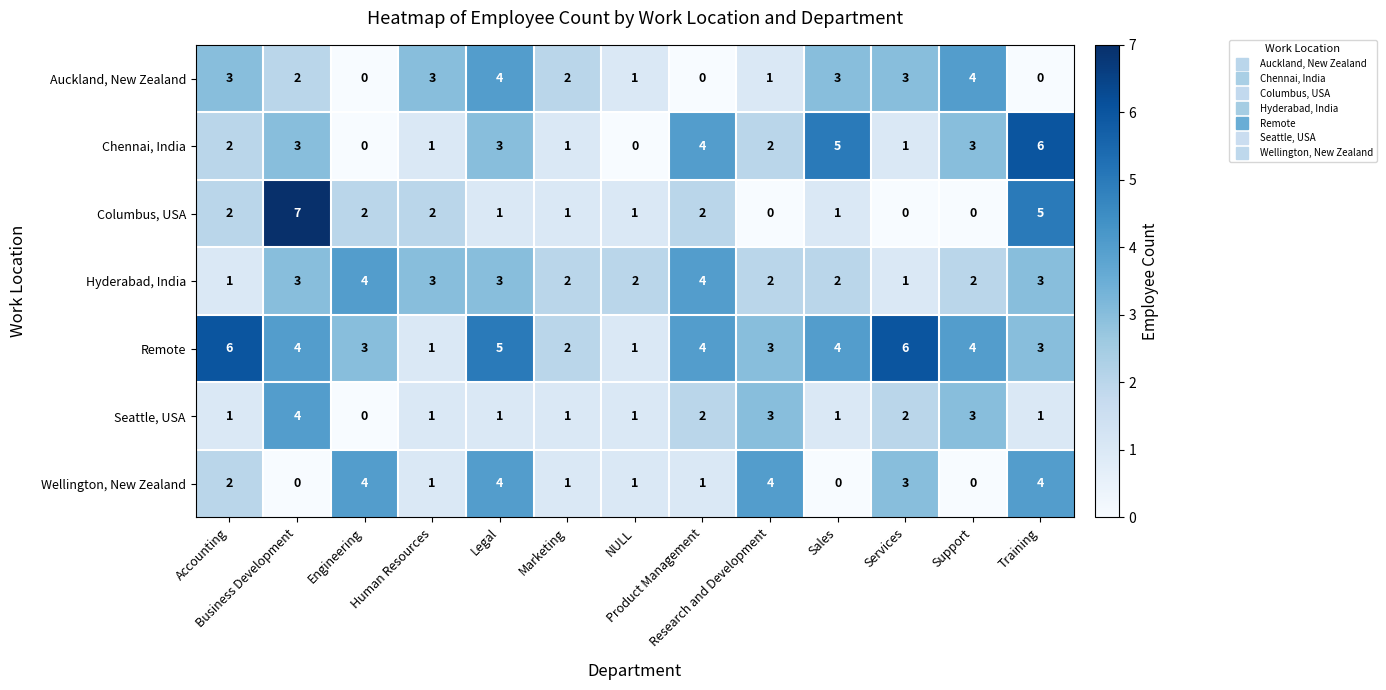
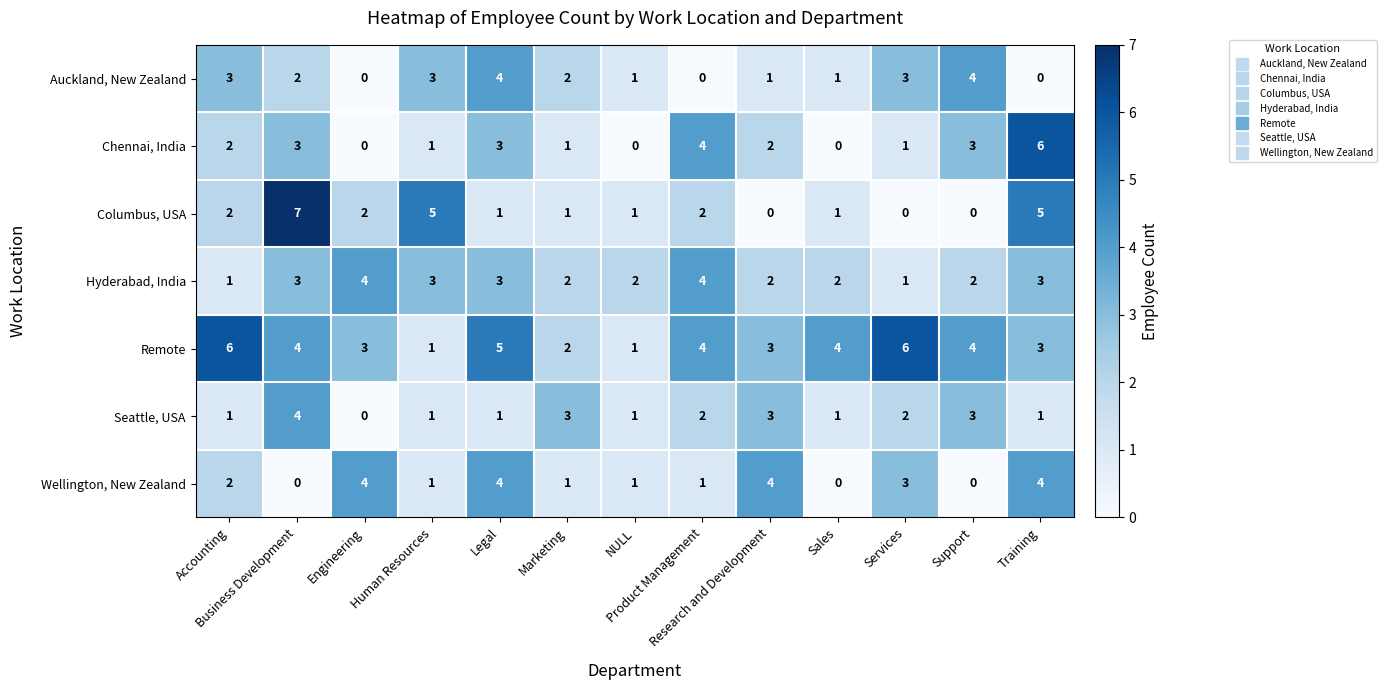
Auckland, New Zealand, Sales: 3 -> 1
Chennai, India, Sales: 5 -> 0
Columbus, USA, Human Resources: 2 -> 5
Seattle, USA, Marketing: 1 -> 3
